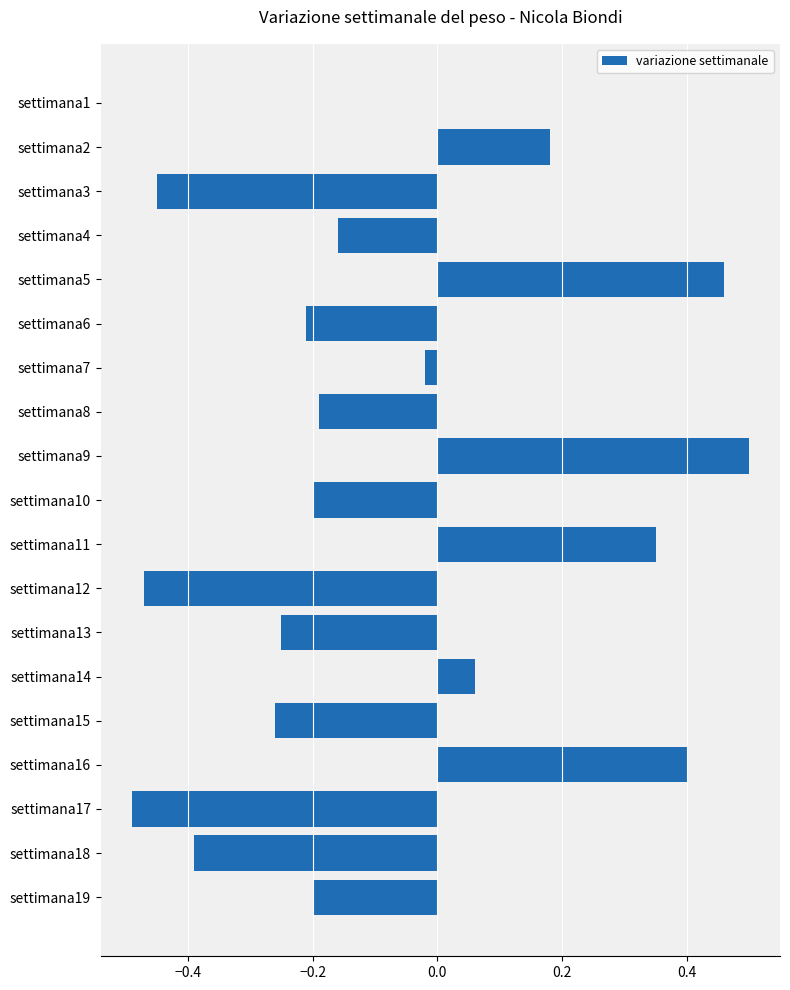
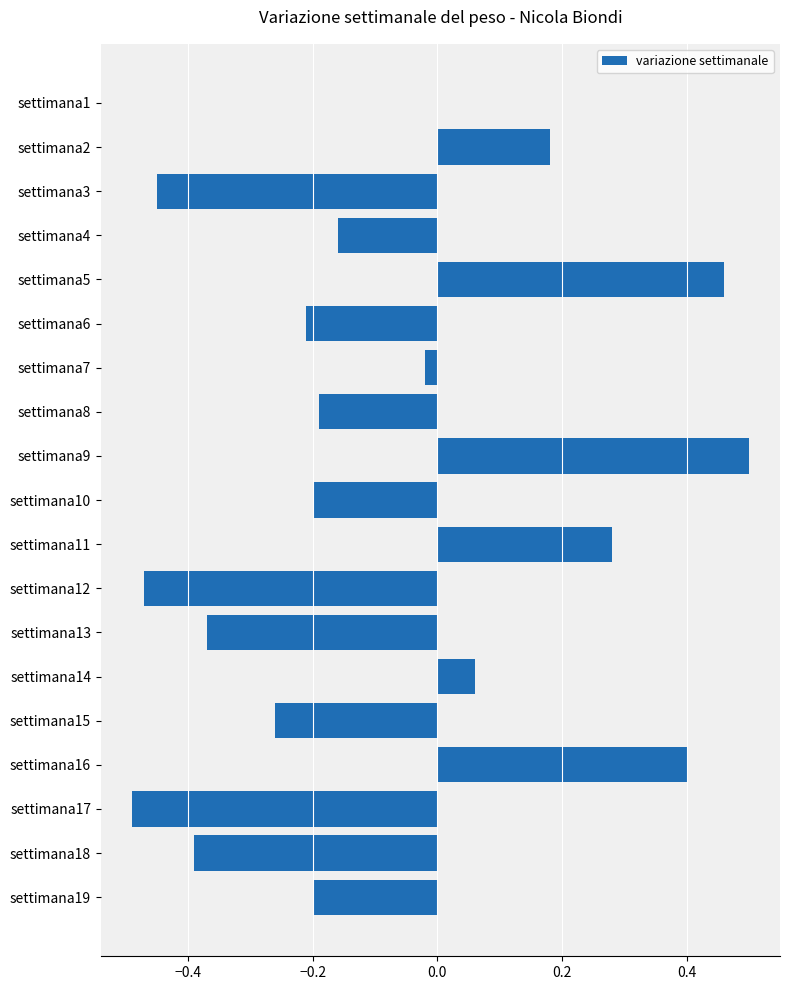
settimana11: 0.35 -> 0.28
settimana13: -0.25 -> -0.37
